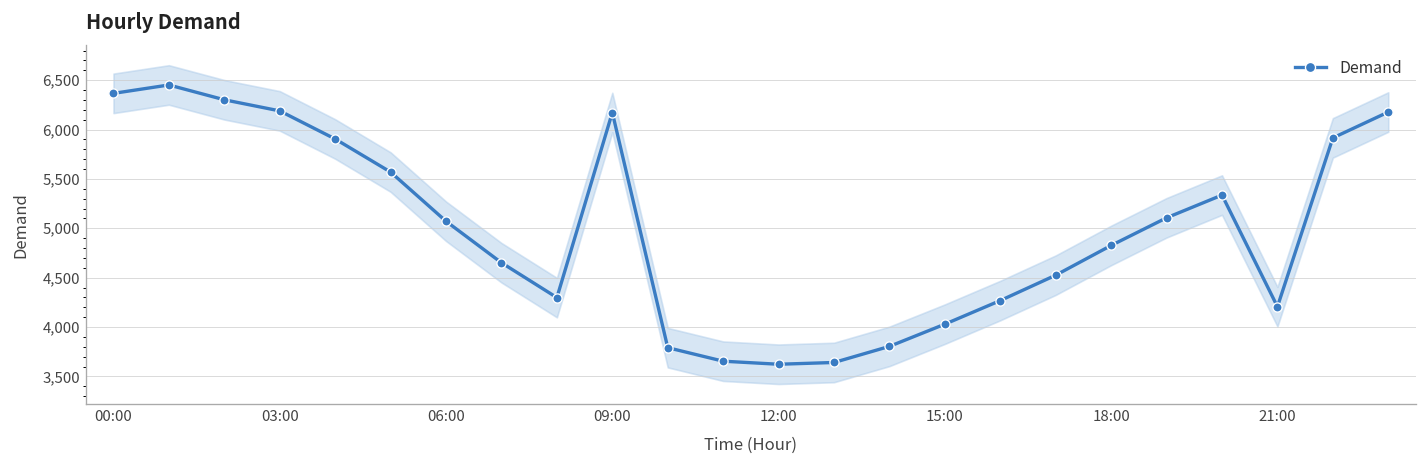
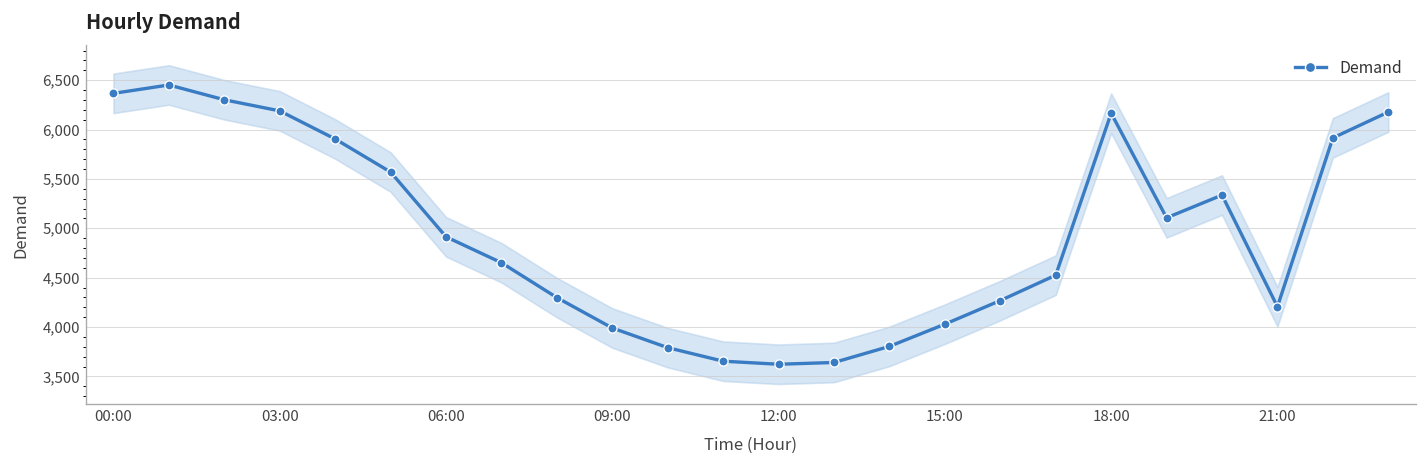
Demand, 06:00: 5,100 -> 4,900
Demand, 09:00: 6,200 -> 4,000
Demand, 18:00: 4,800 -> 6,200
